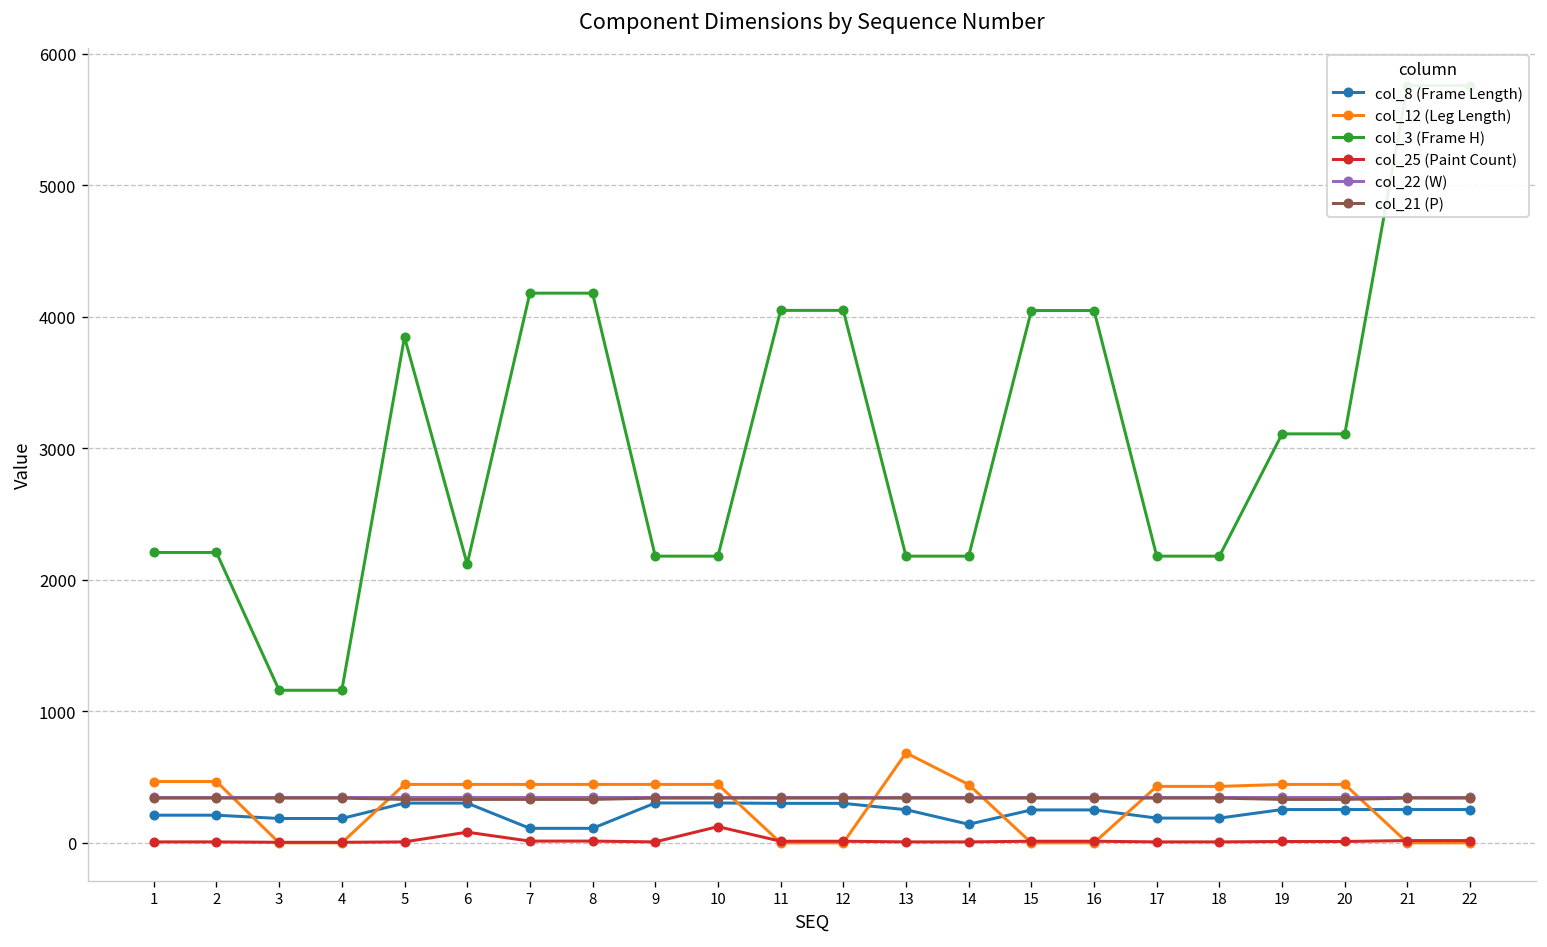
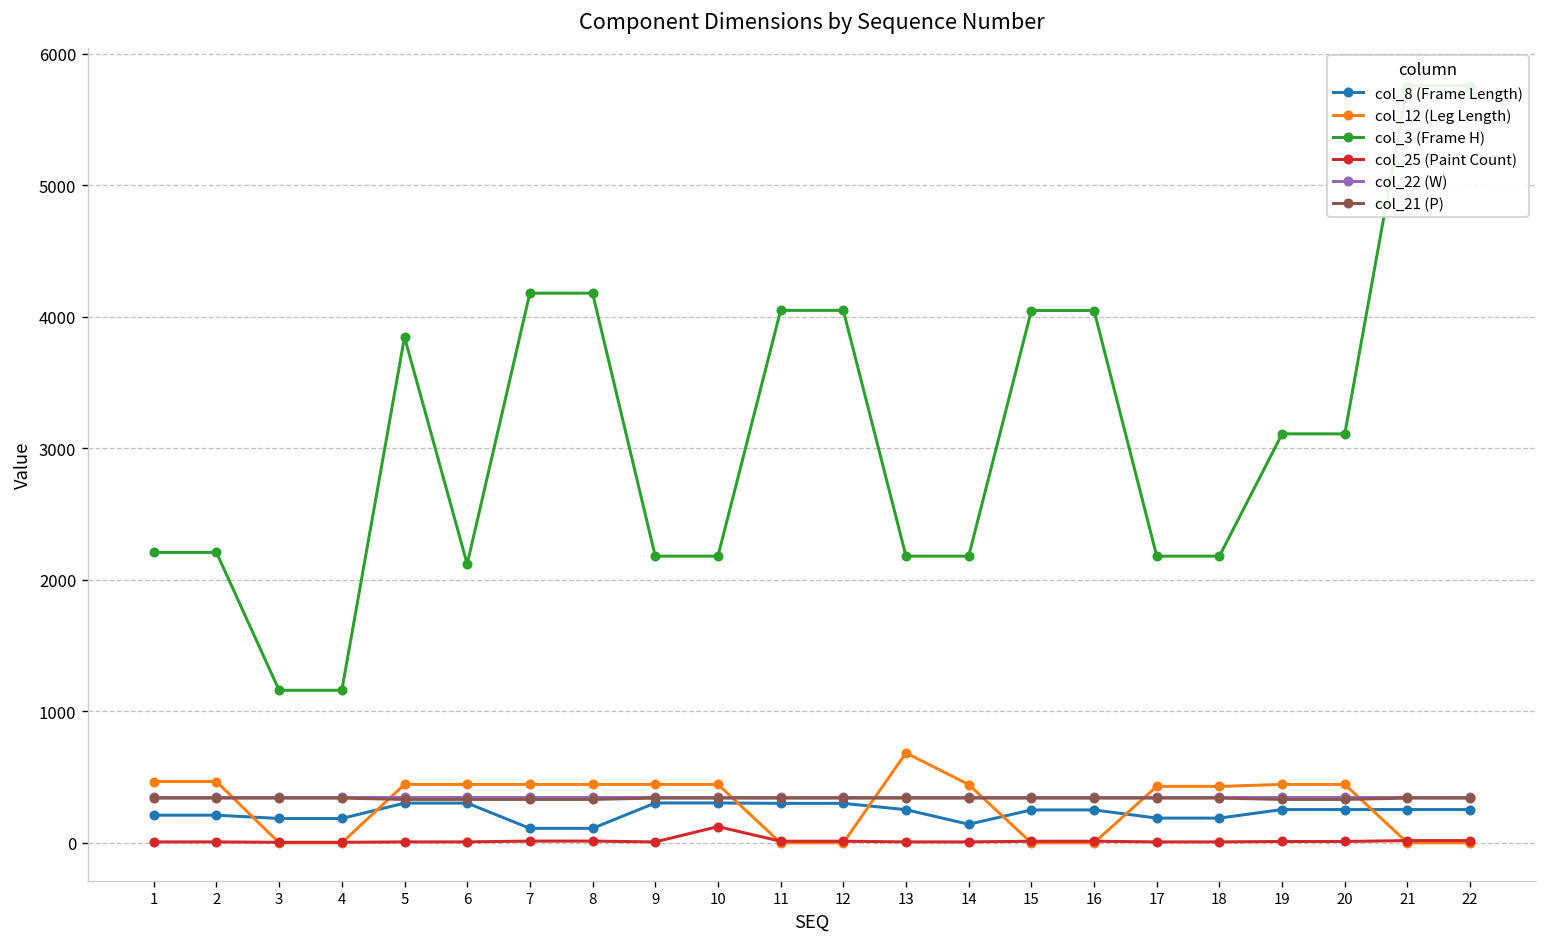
col_25 (Paint Count), 6: 80 -> 10
